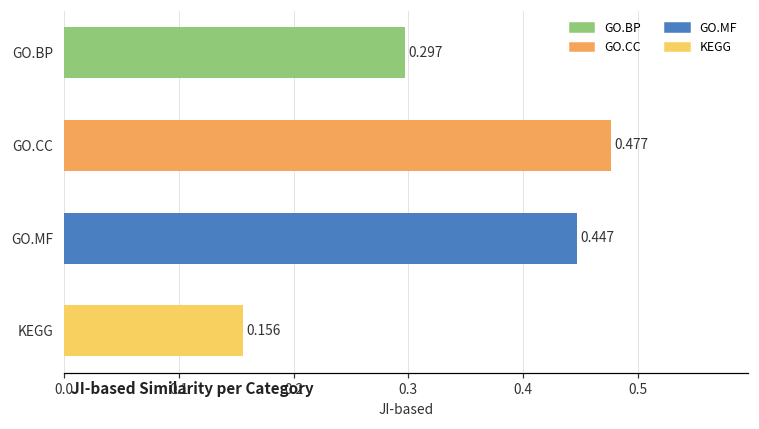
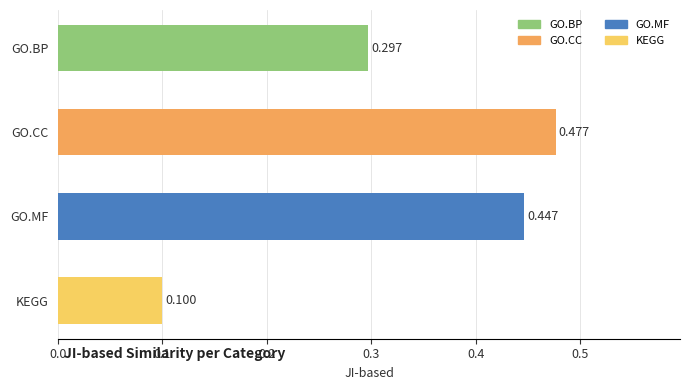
KEGG: 0.156 -> 0.100
